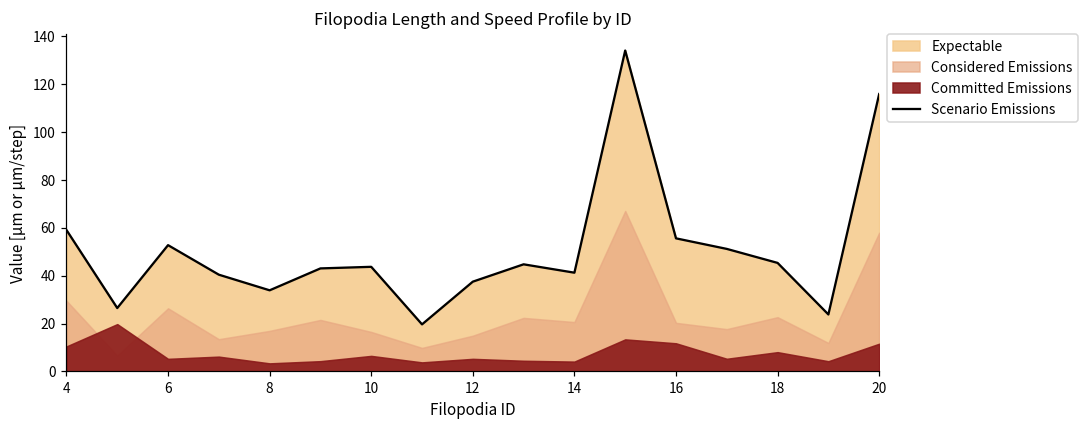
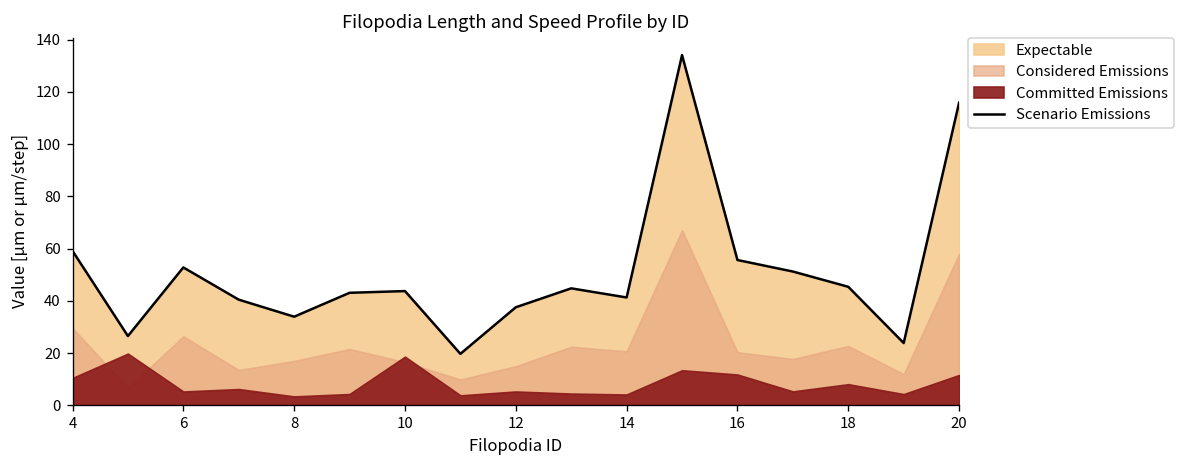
Committed Emissions, 10: 7 -> 19
